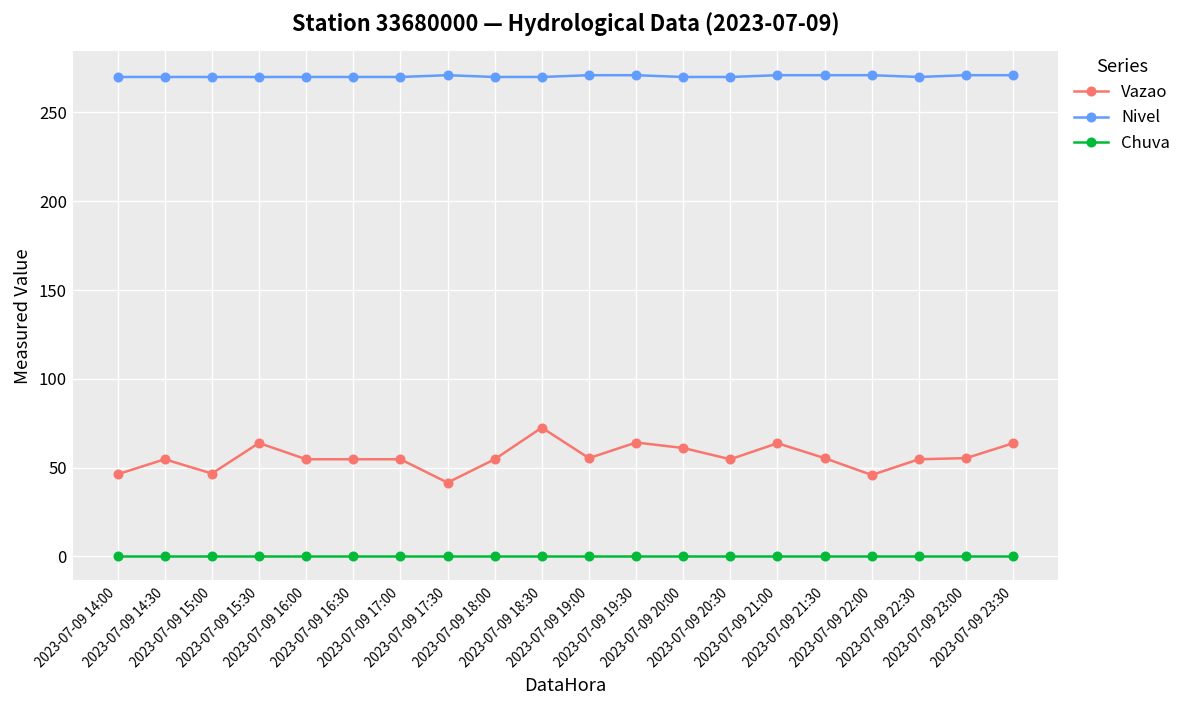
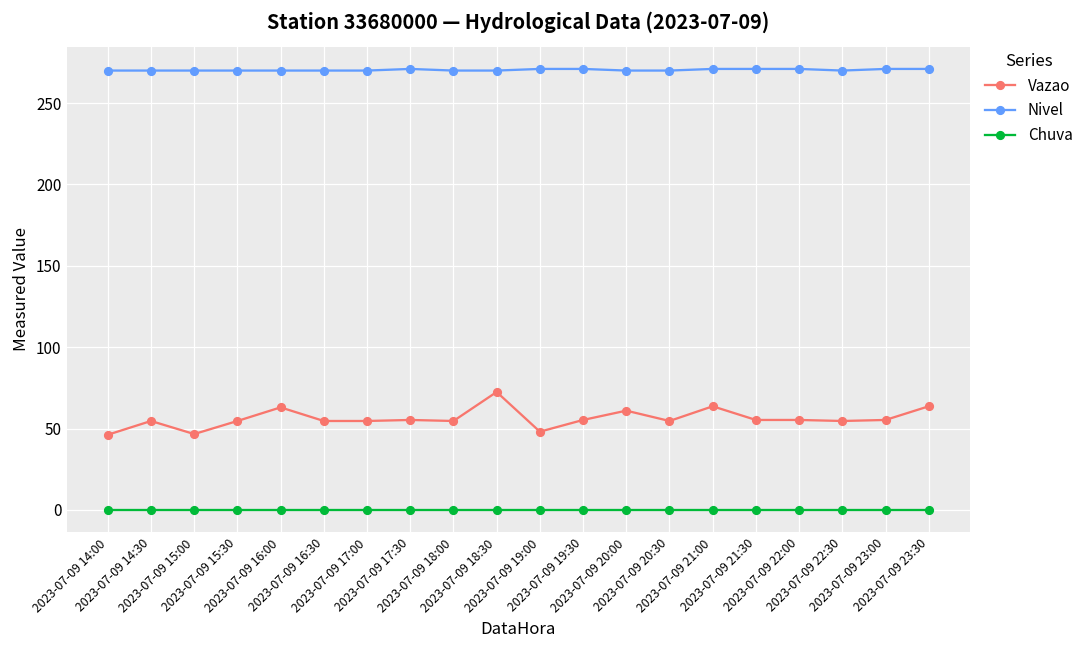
Vazao, 2023-07-09 15:30: 64 -> 55
Vazao, 2023-07-09 16:00: 55 -> 63
Vazao, 2023-07-09 17:30: 42 -> 55
Vazao, 2023-07-09 19:00: 55 -> 48
Vazao, 2023-07-09 19:30: 64 -> 55
Vazao, 2023-07-09 22:00: 46 -> 55
